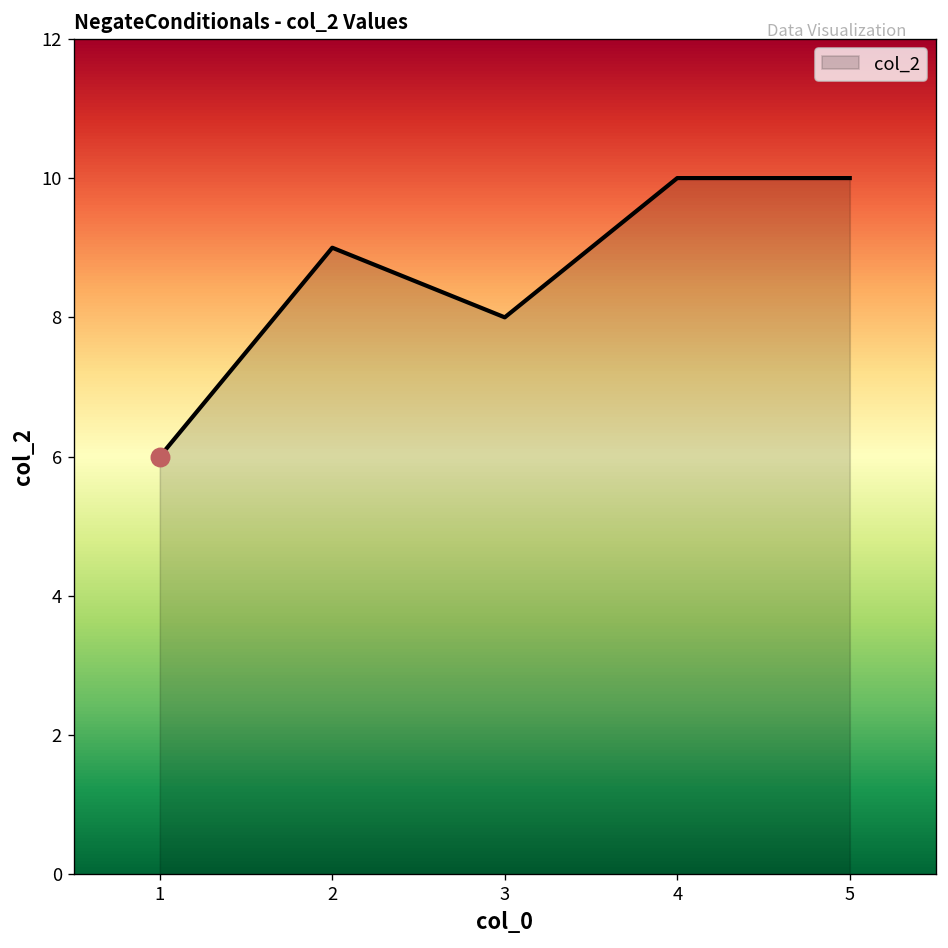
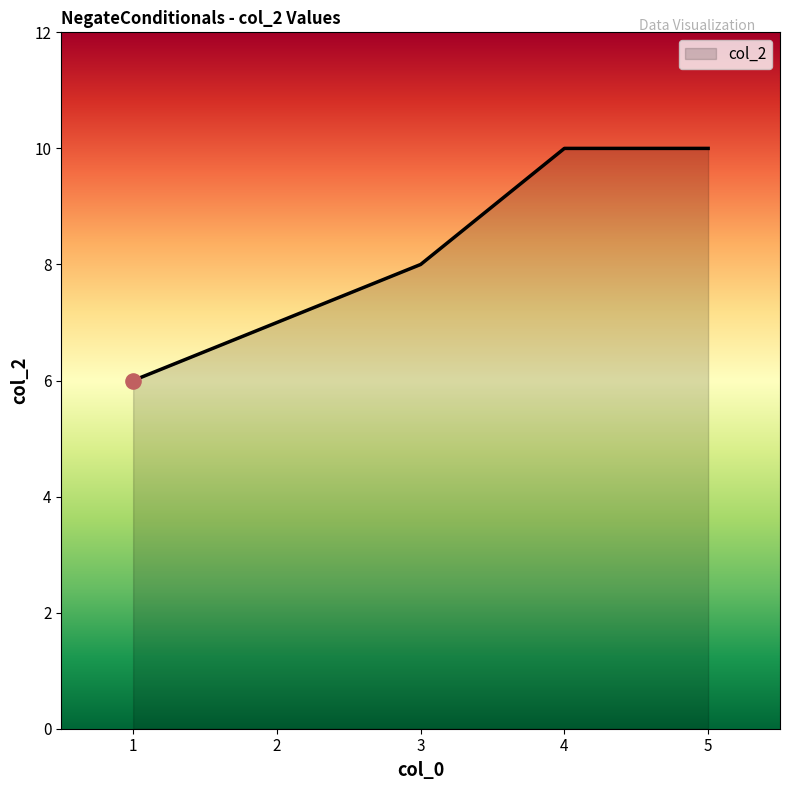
col_2, 2: 9 -> 7
